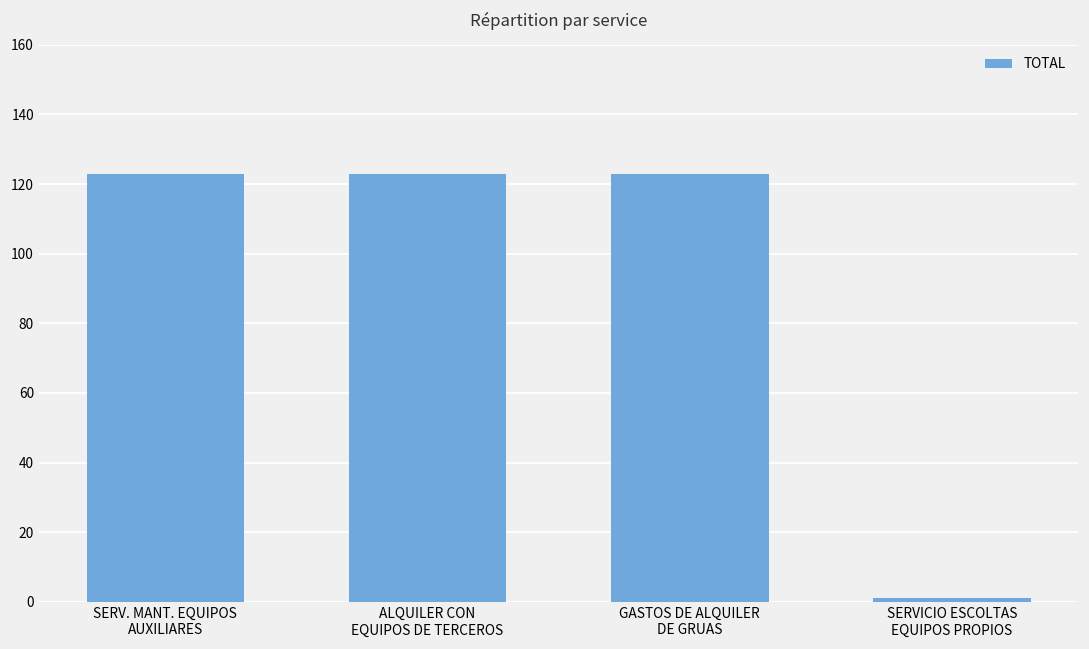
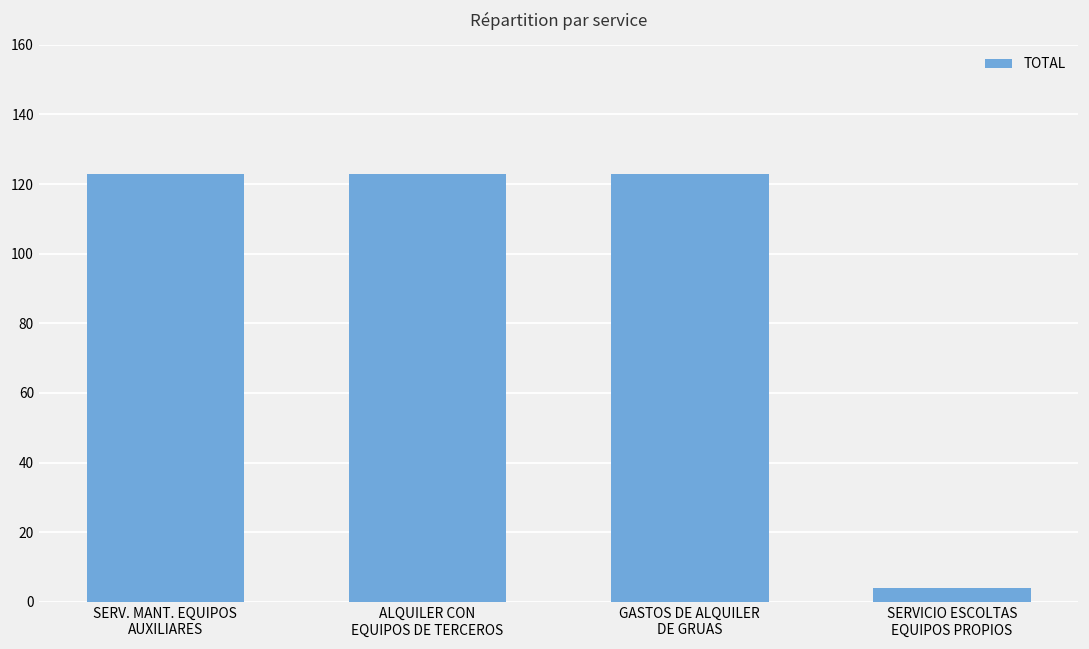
SERVICIO ESCOLTAS EQUIPOS PROPIOS: 1 -> 4
